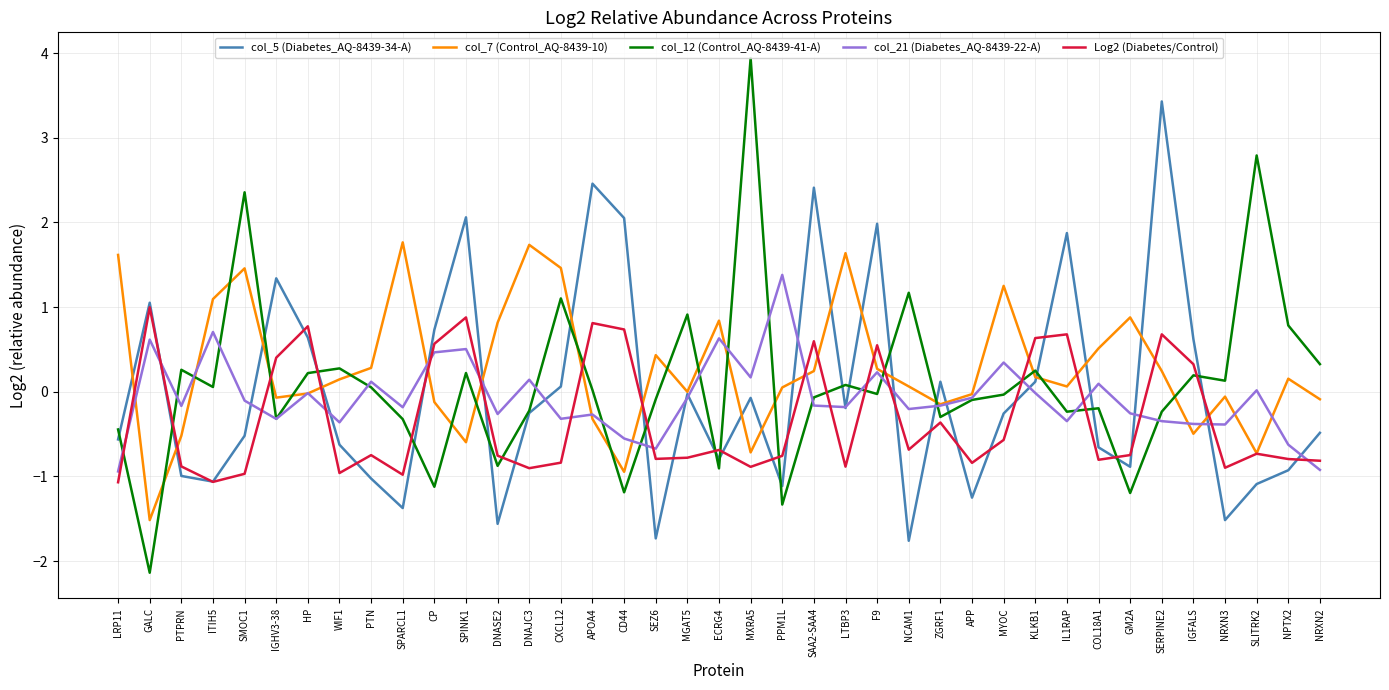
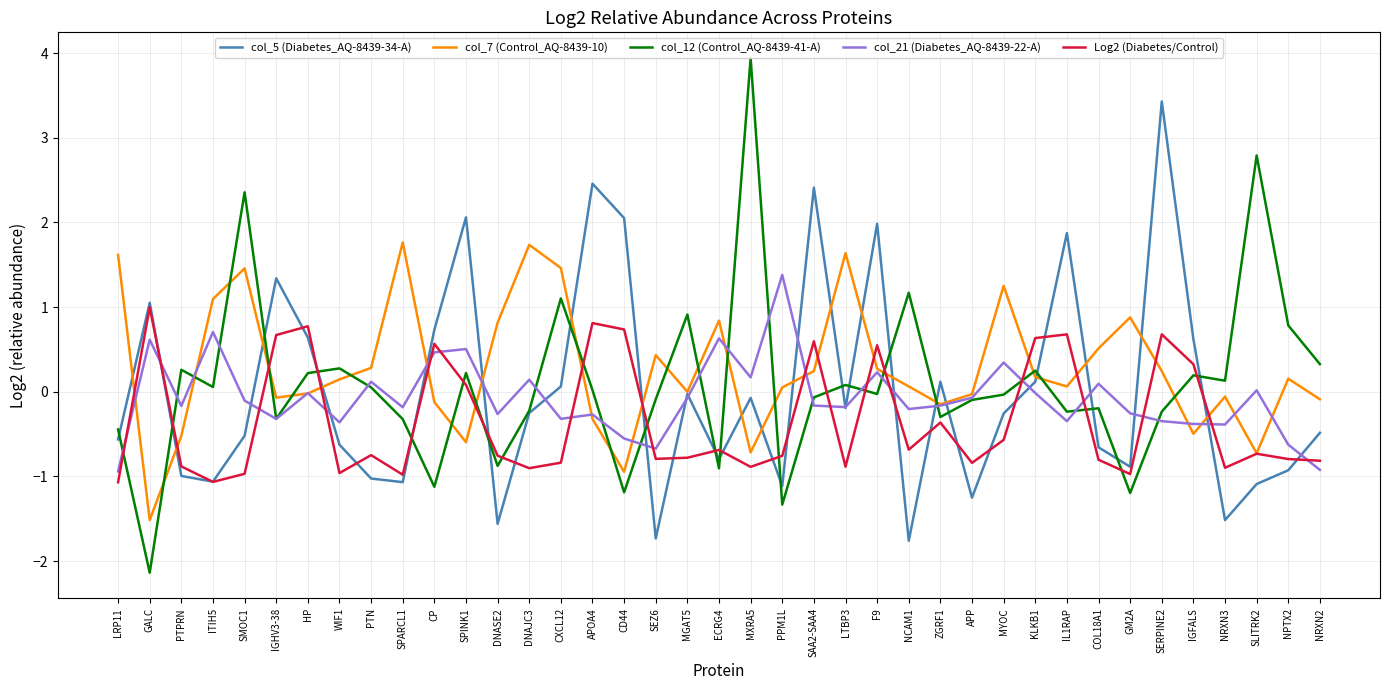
Log2 (Diabetes/Control), IGHV3-38: 0.4 -> 0.7
col_5 (Diabetes_AQ-8439-34-A), SPARCL1: -1.4 -> -1.1
Log2 (Diabetes/Control), SPINK1: 0.9 -> 0.1
Log2 (Diabetes/Control), GM2A: -0.7 -> -1.0
